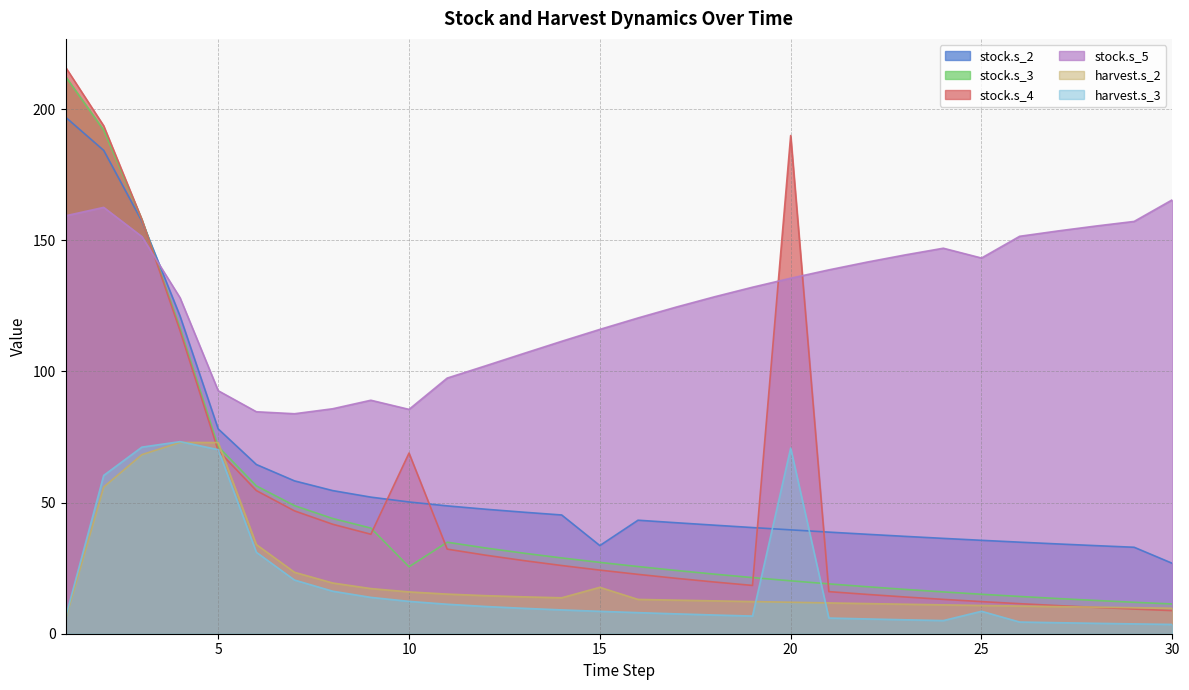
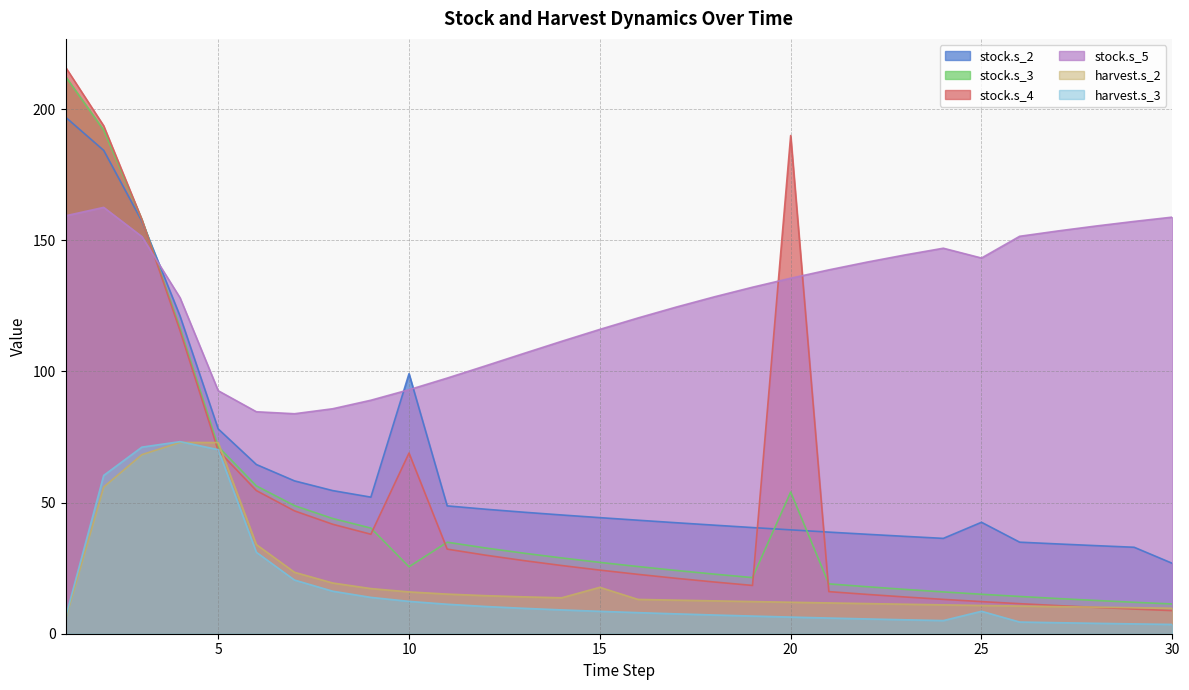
stock.s_2, 10: 50 -> 99
stock.s_5, 10: 86 -> 93
stock.s_2, 15: 34 -> 44
stock.s_3, 20: 20 -> 54
harvest.s_3, 20: 71 -> 6
stock.s_2, 25: 36 -> 42
stock.s_5, 30: 165 -> 159
